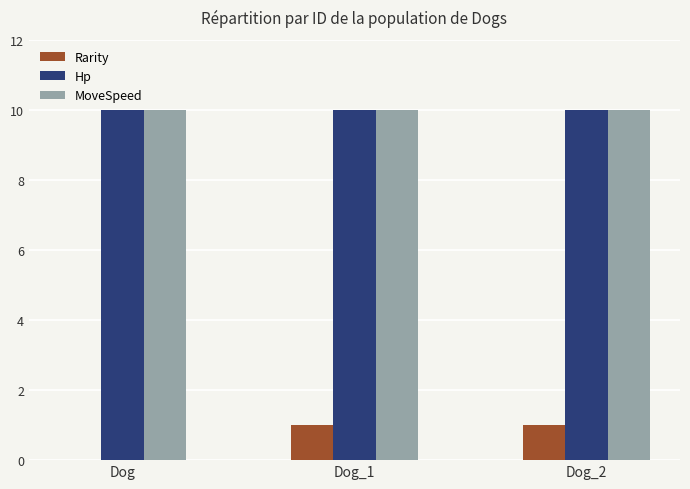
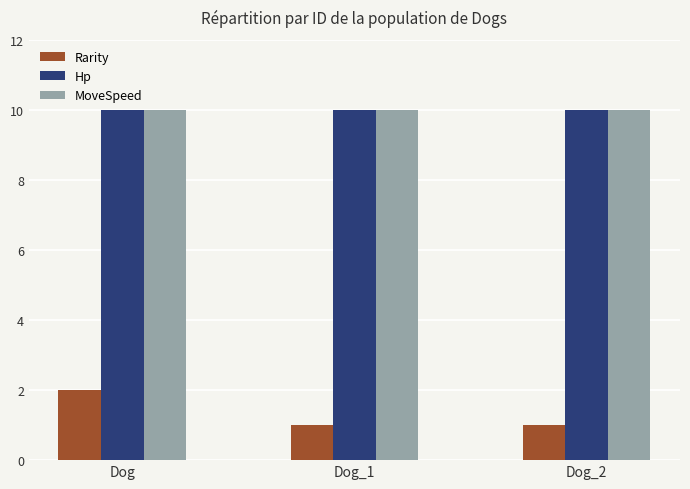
Rarity, Dog: 0 -> 2
